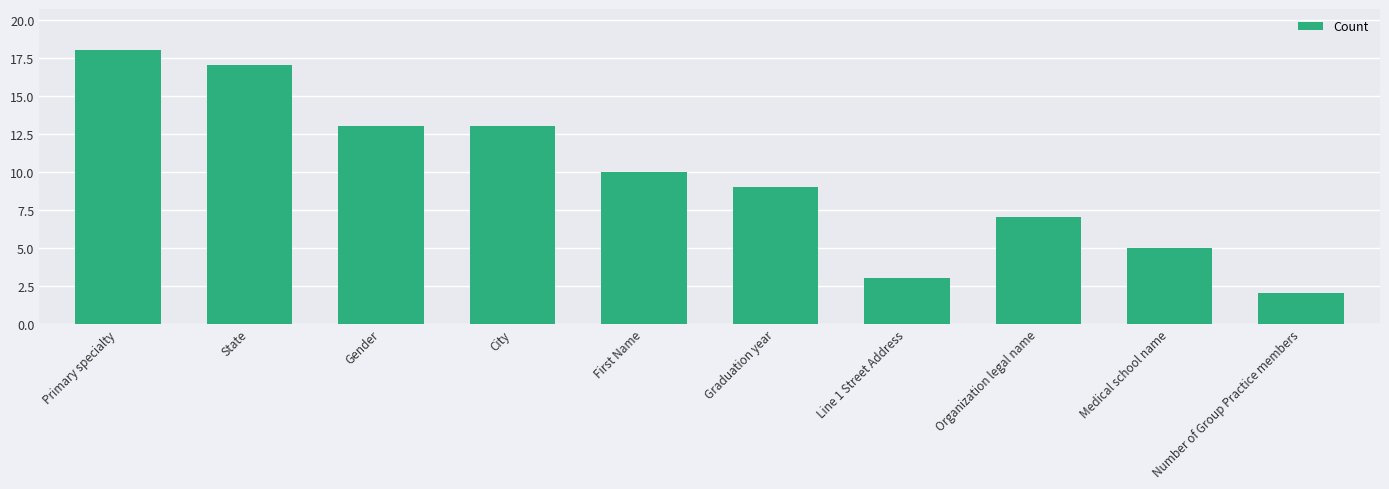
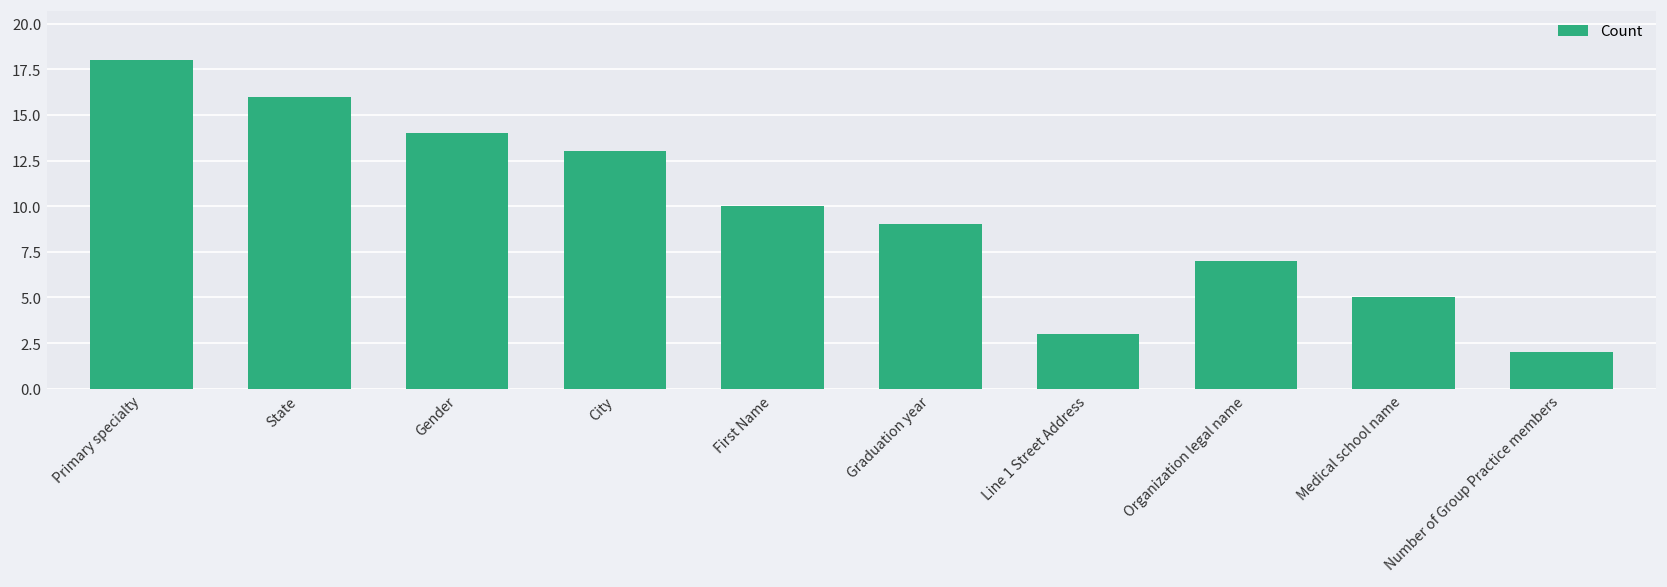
State: 17 -> 16
Gender: 13 -> 14
